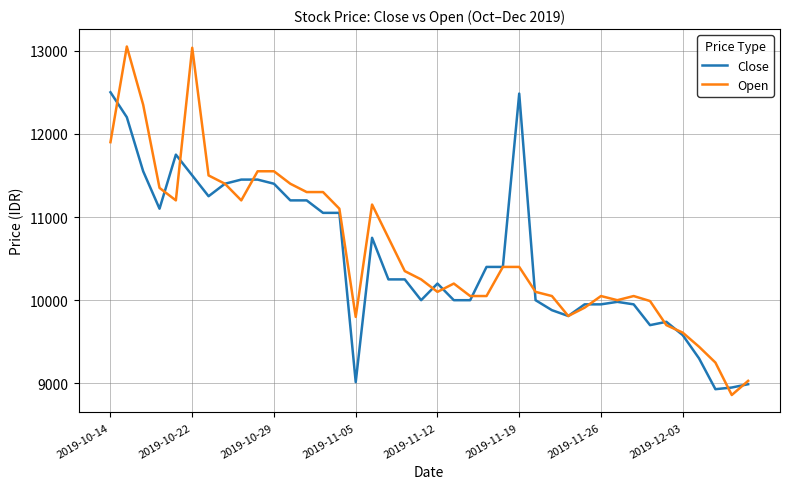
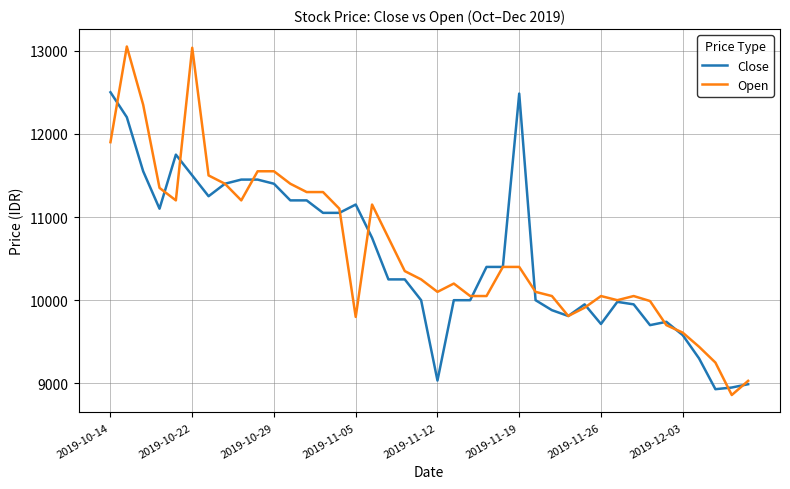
Close, 2019-11-05: 9000 -> 11200
Close, 2019-11-12: 10200 -> 9000
Close, 2019-11-26: 10000 -> 9700
